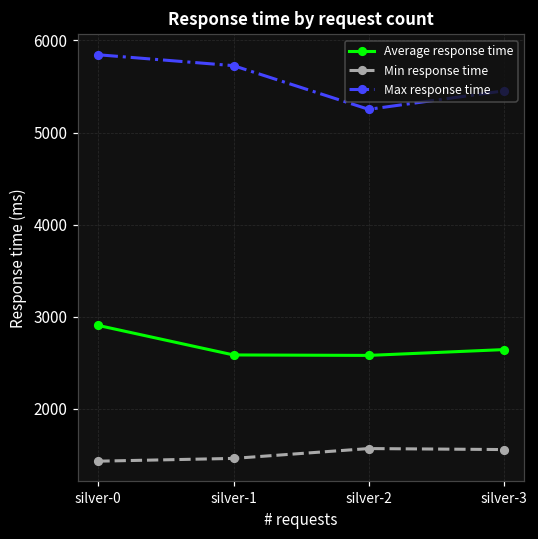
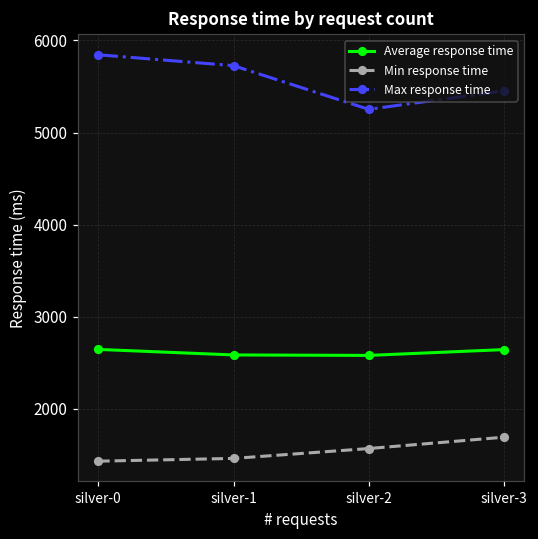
Average response time, silver-0: 2900 -> 2600
Min response time, silver-3: 1600 -> 1700
